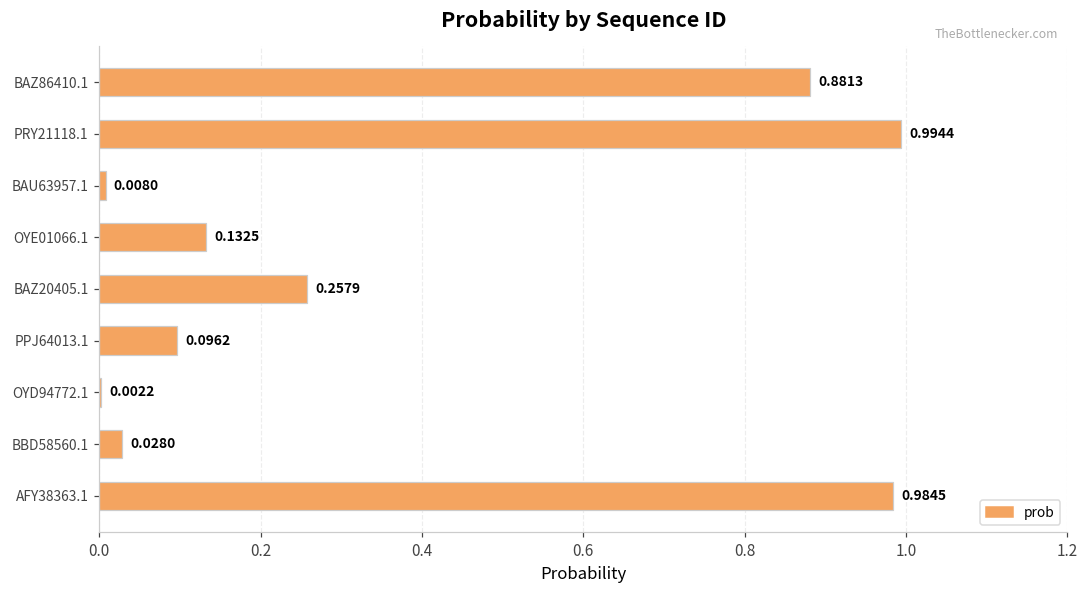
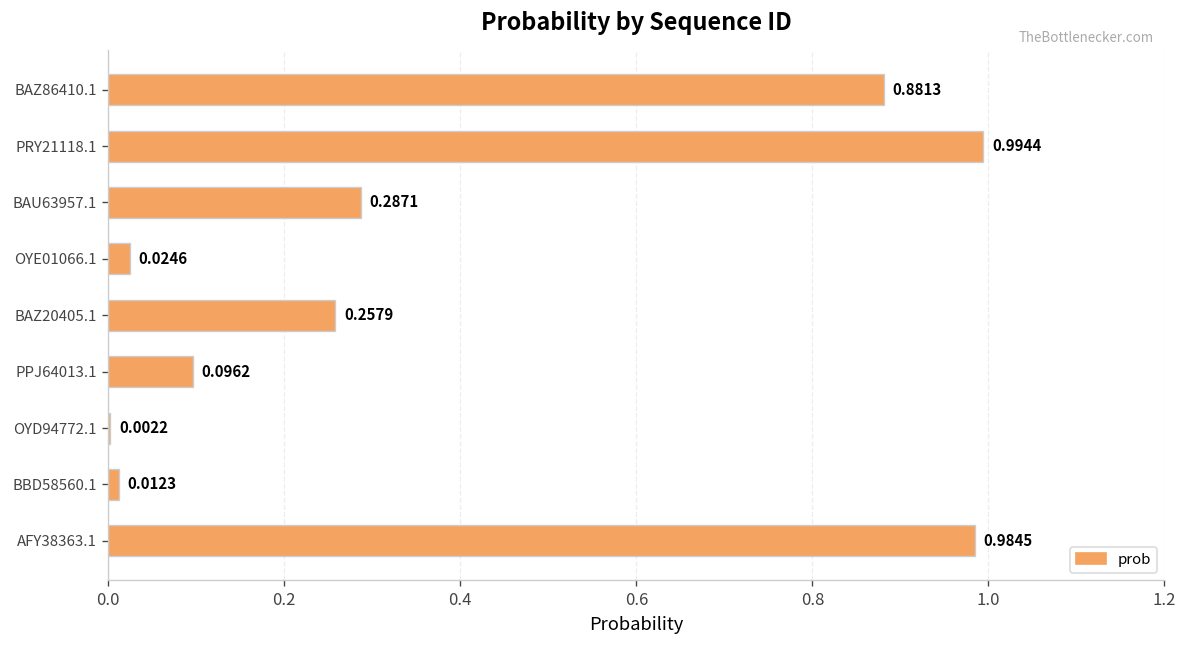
BAU63957.1: 0.0080 -> 0.2871
OYE01066.1: 0.1325 -> 0.0246
BBD58560.1: 0.0280 -> 0.0123
